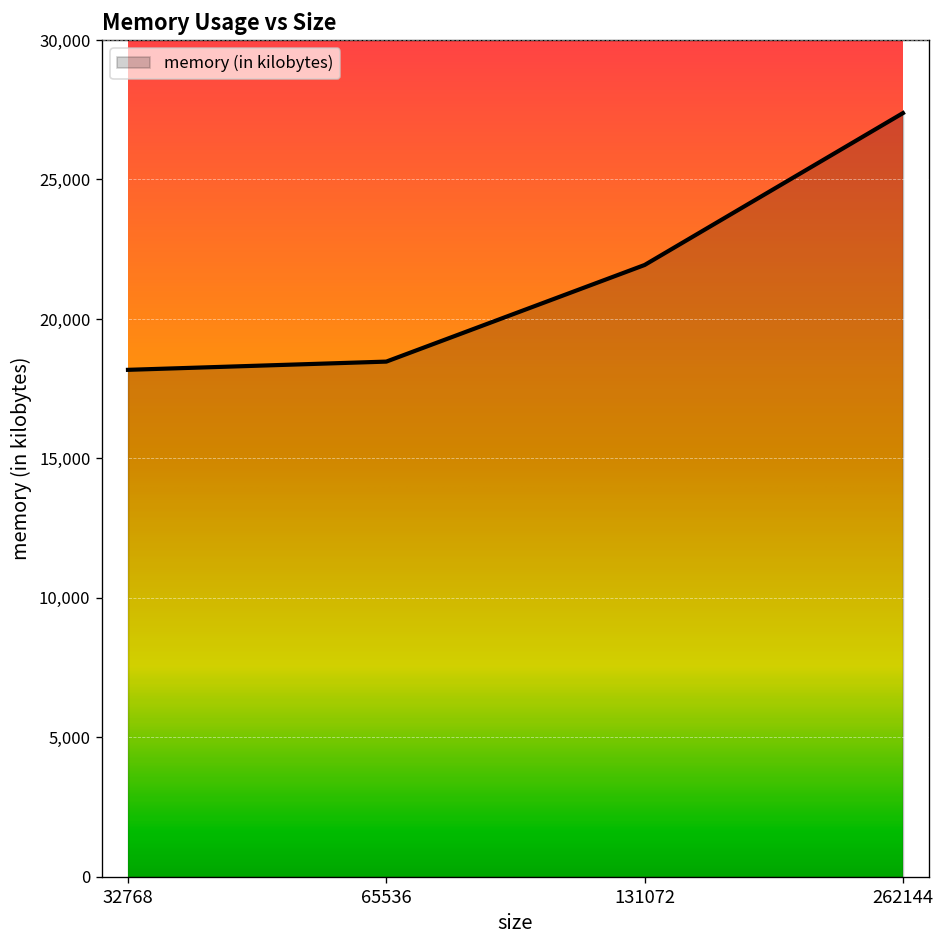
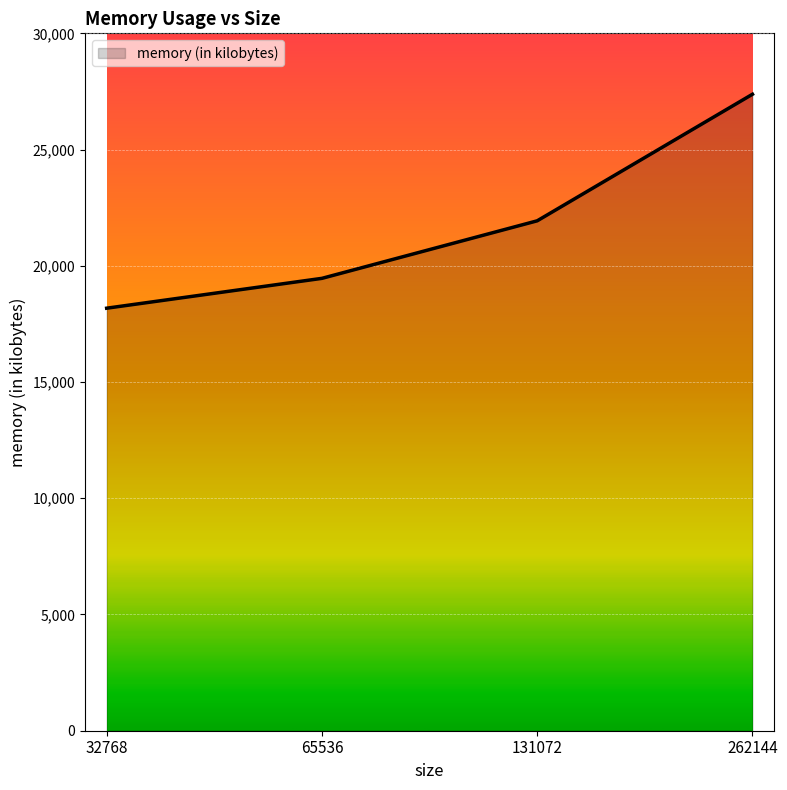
65536: 18,500 -> 19,500
